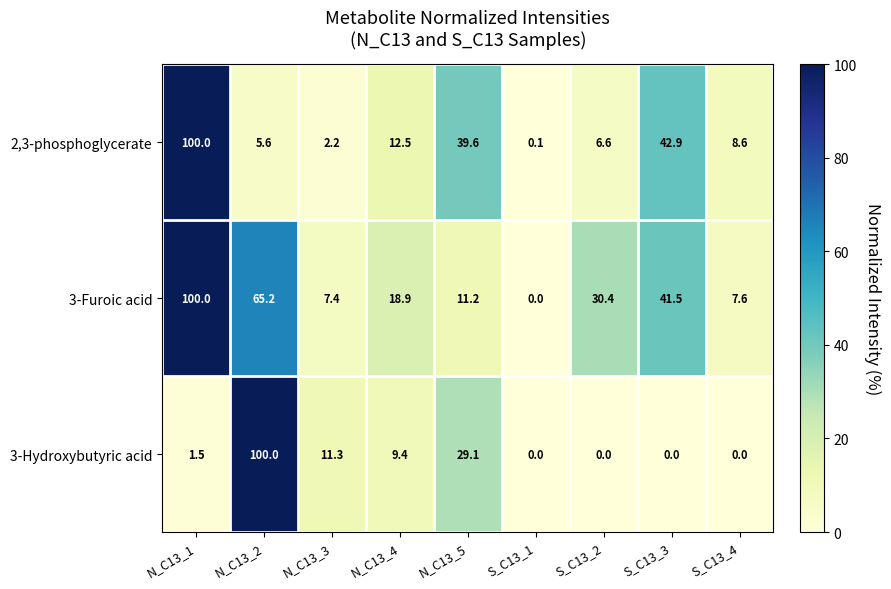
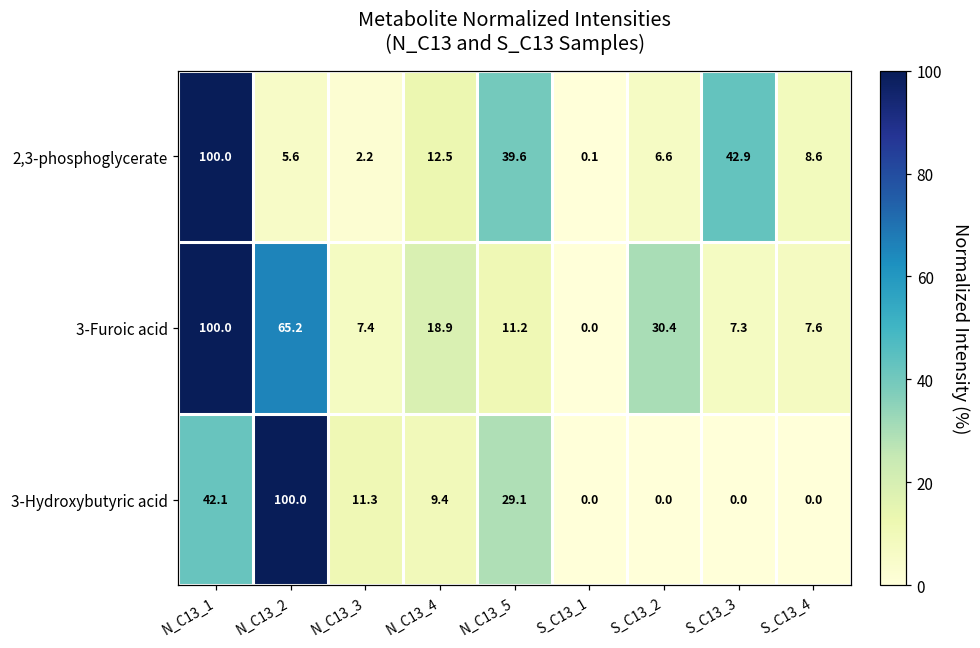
3-Furoic acid, S_C13_3: 41.5 -> 7.3
3-Hydroxybutyric acid, N_C13_1: 1.5 -> 42.1
